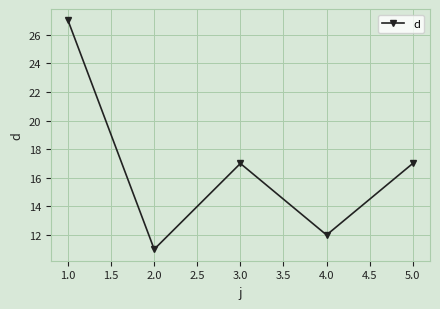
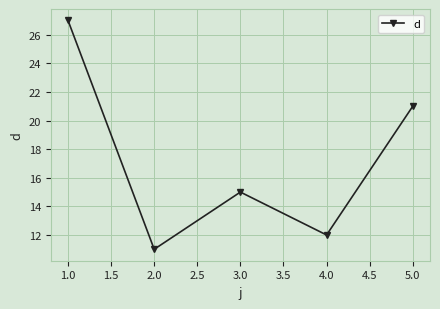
3.0: 17 -> 15
5.0: 17 -> 21
